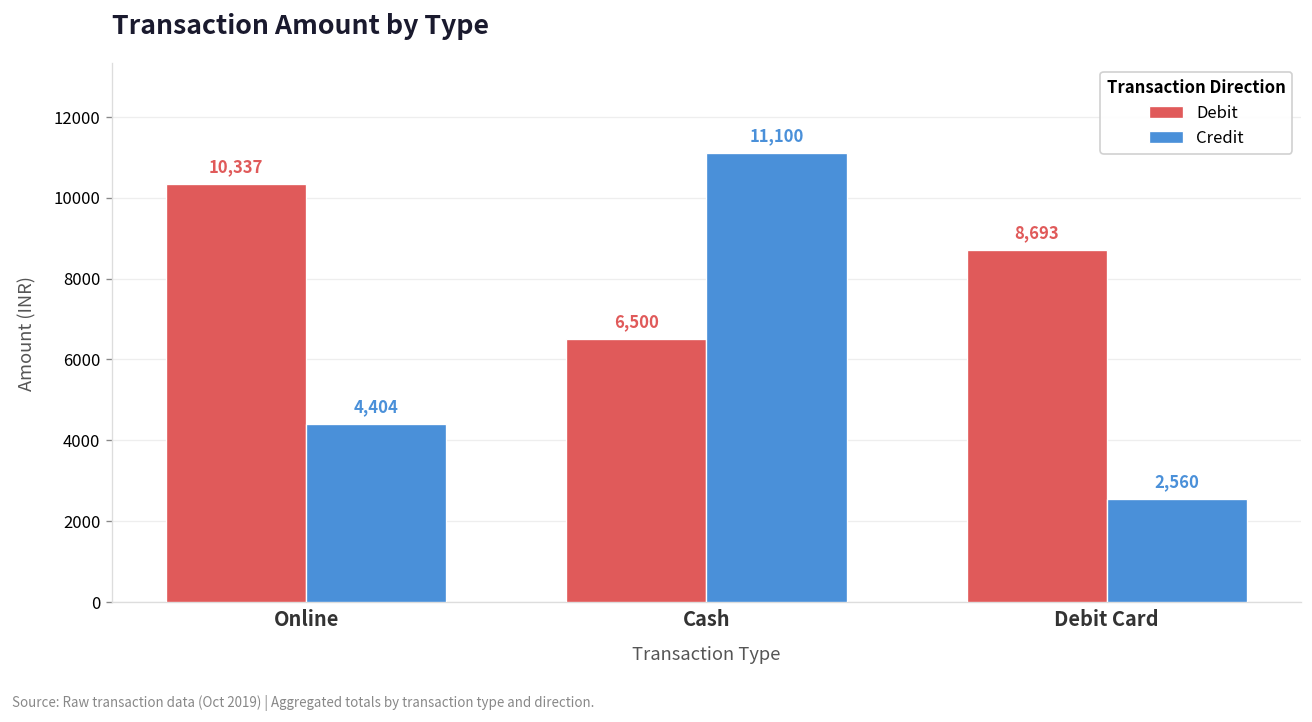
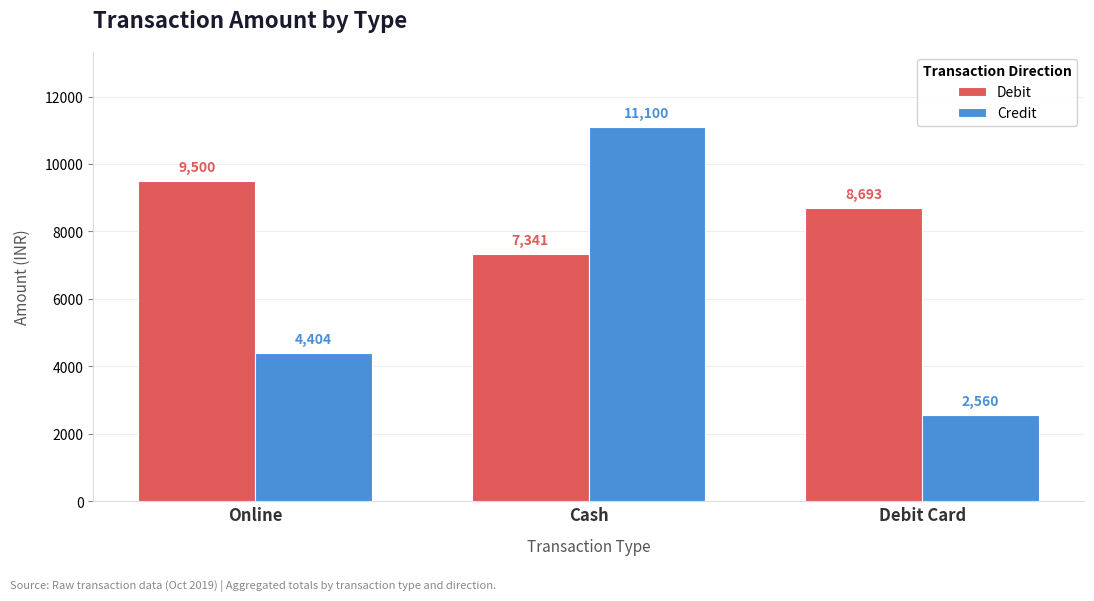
Debit, Online: 10,337 -> 9,500
Debit, Cash: 6,500 -> 7,341
